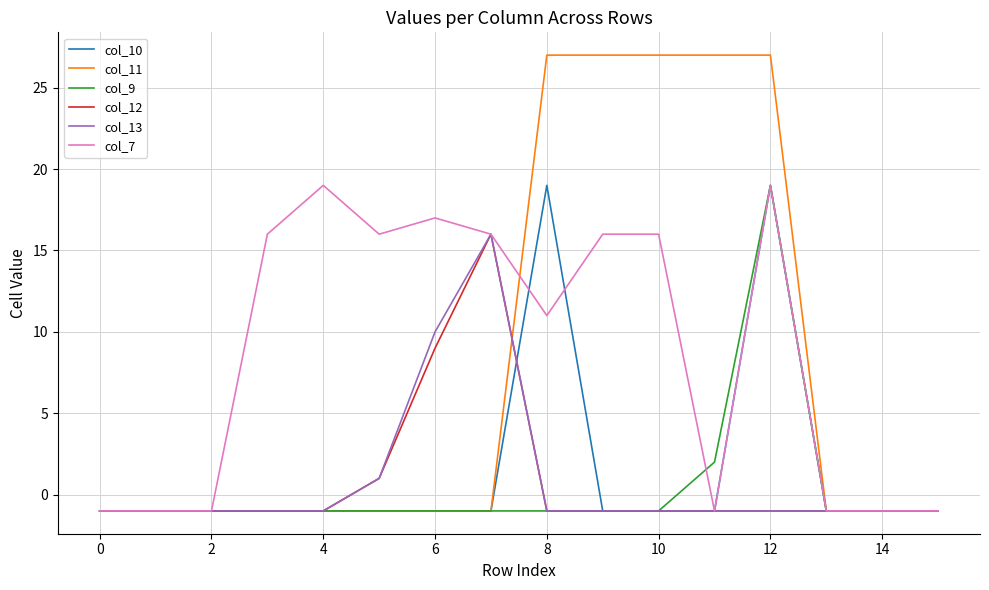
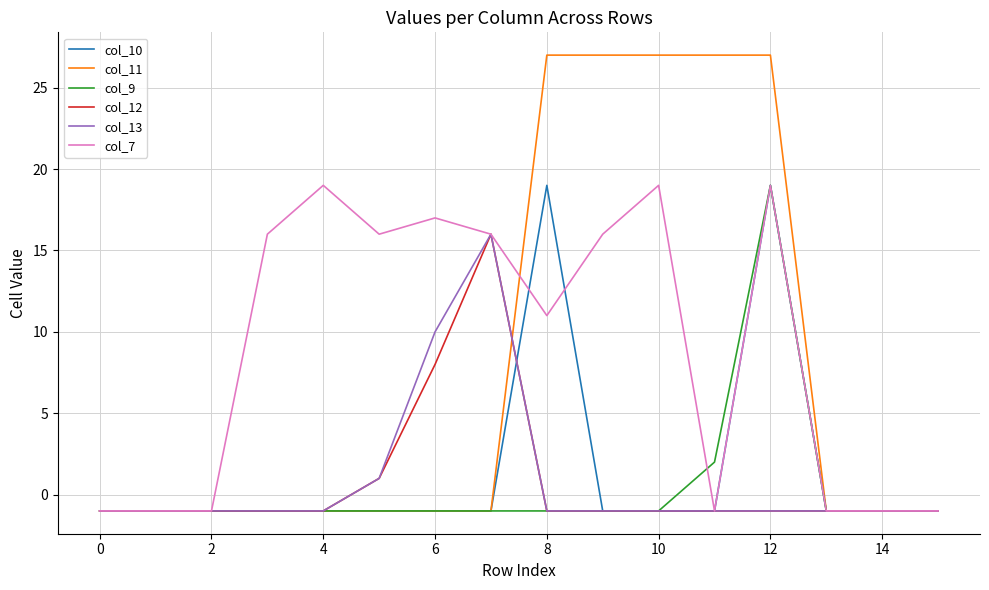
col_12, 6: 9 -> 8
col_7, 10: 16 -> 19
